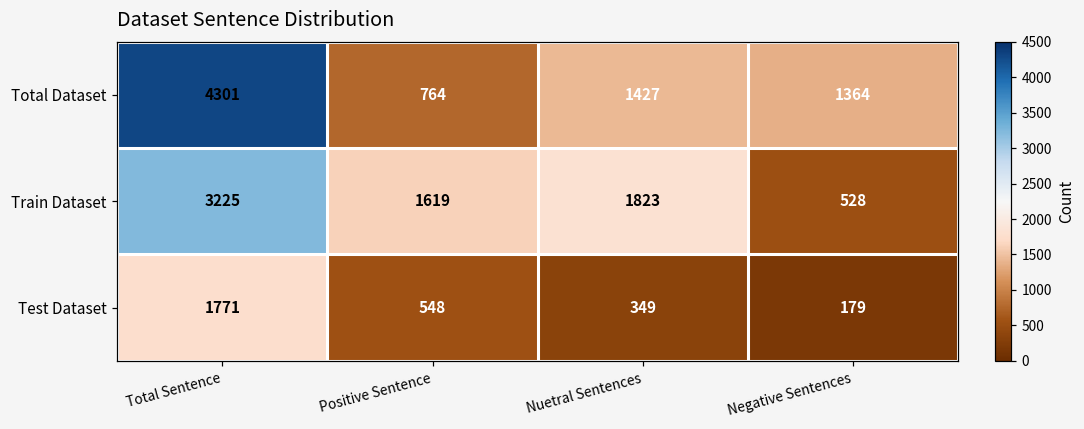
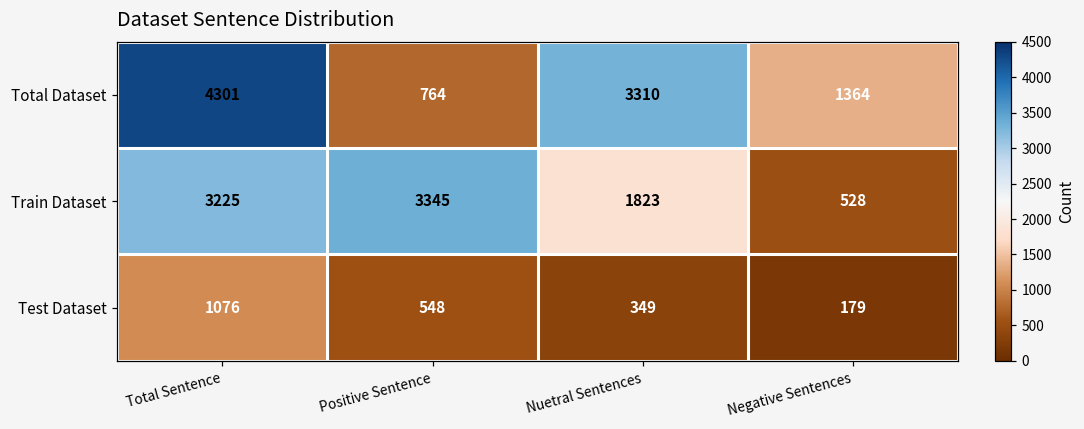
Total Dataset, Nuetral Sentences: 1427 -> 3310
Train Dataset, Positive Sentence: 1619 -> 3345
Test Dataset, Total Sentence: 1771 -> 1076
